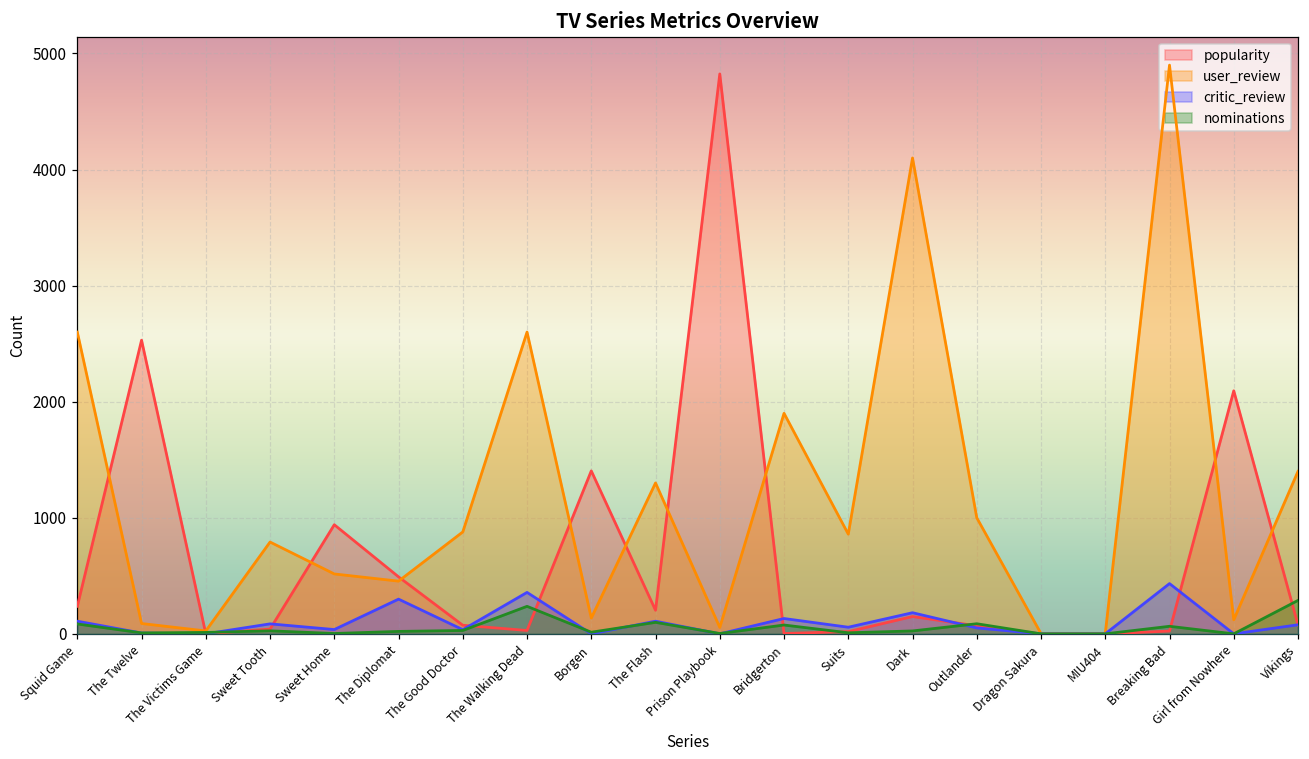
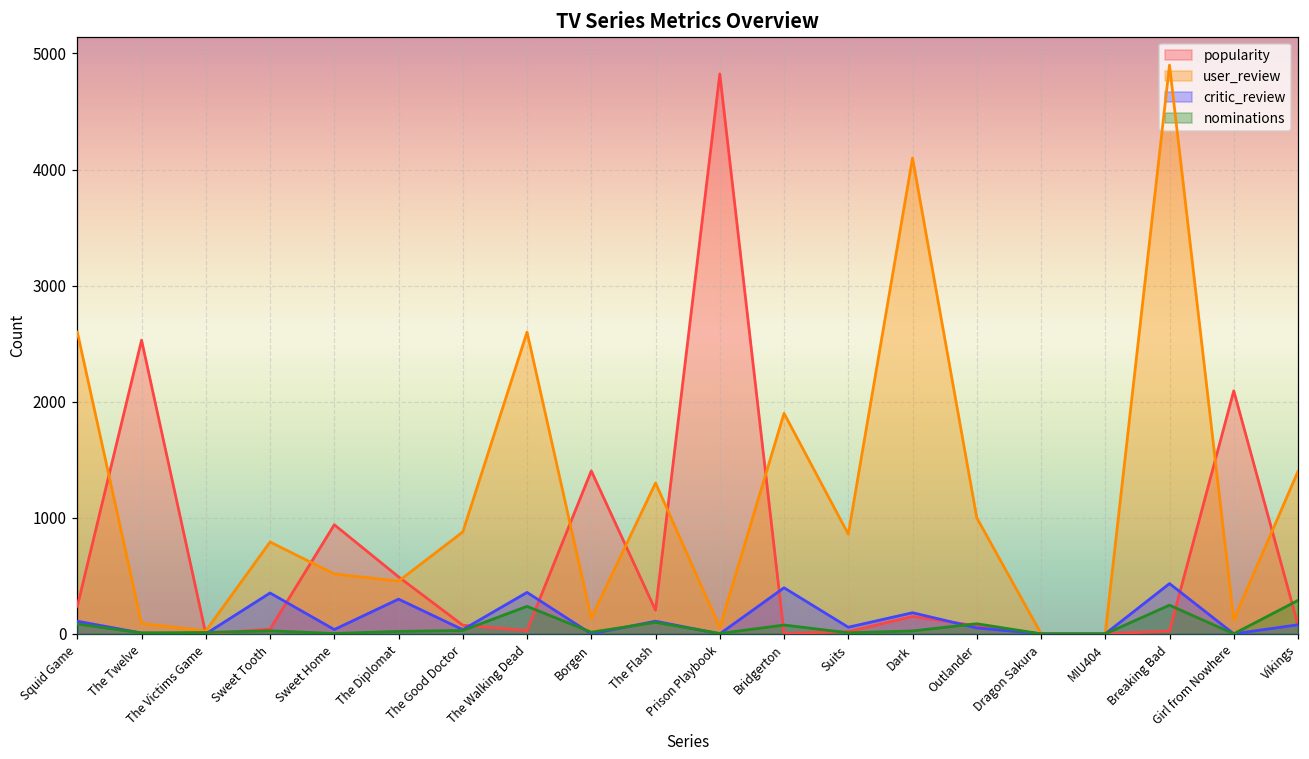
critic_review, Sweet Tooth: 90 -> 350
critic_review, Bridgerton: 130 -> 400
nominations, Breaking Bad: 70 -> 250
